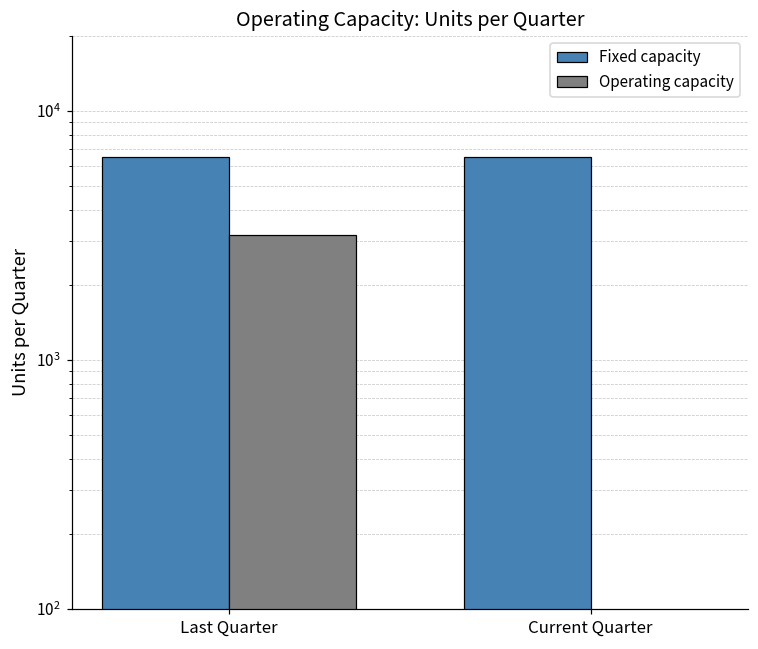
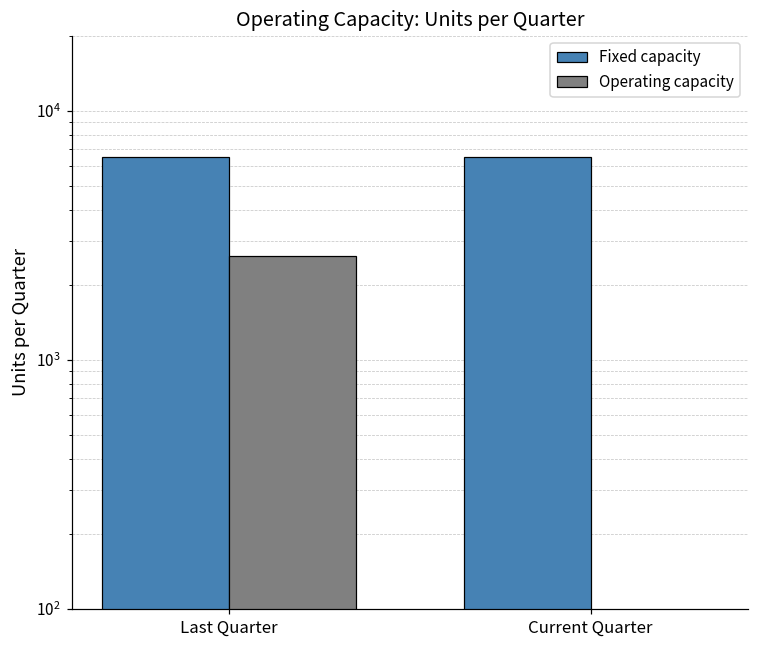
Operating capacity, Last Quarter: 3200 -> 2600
